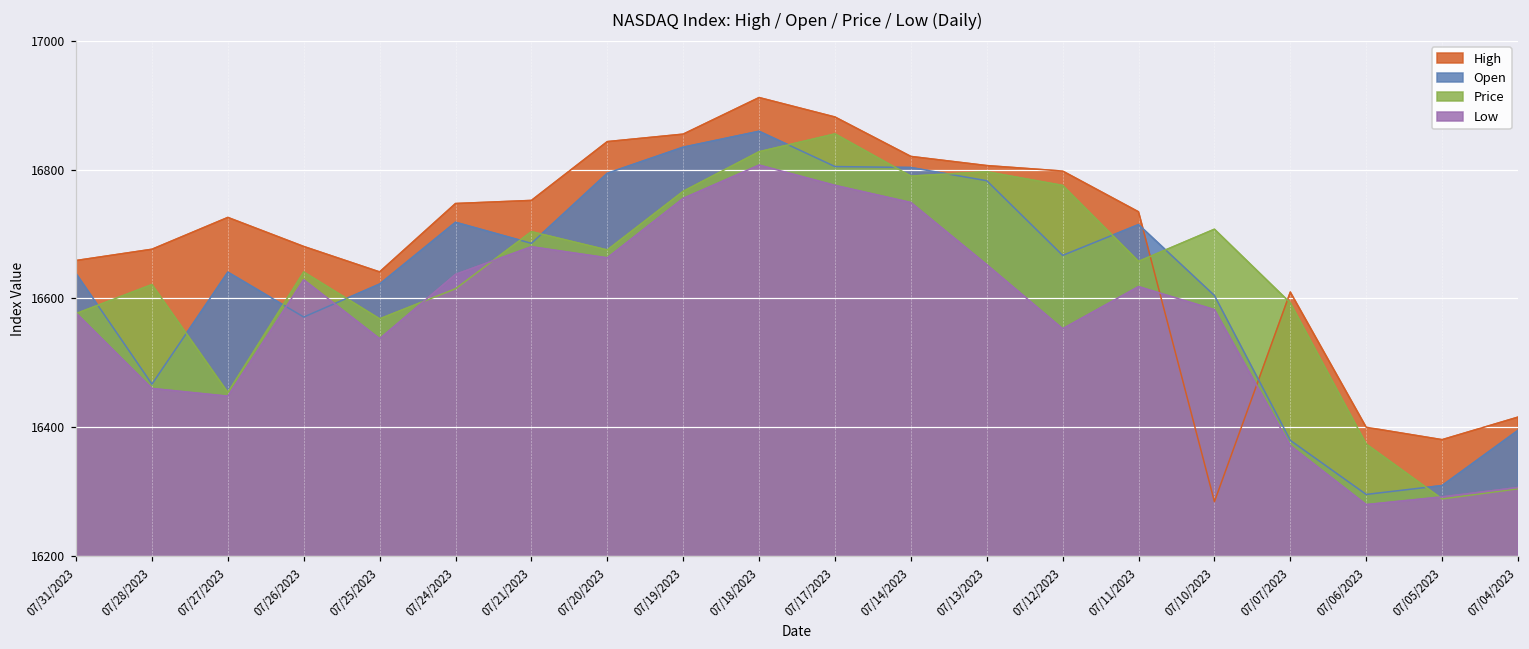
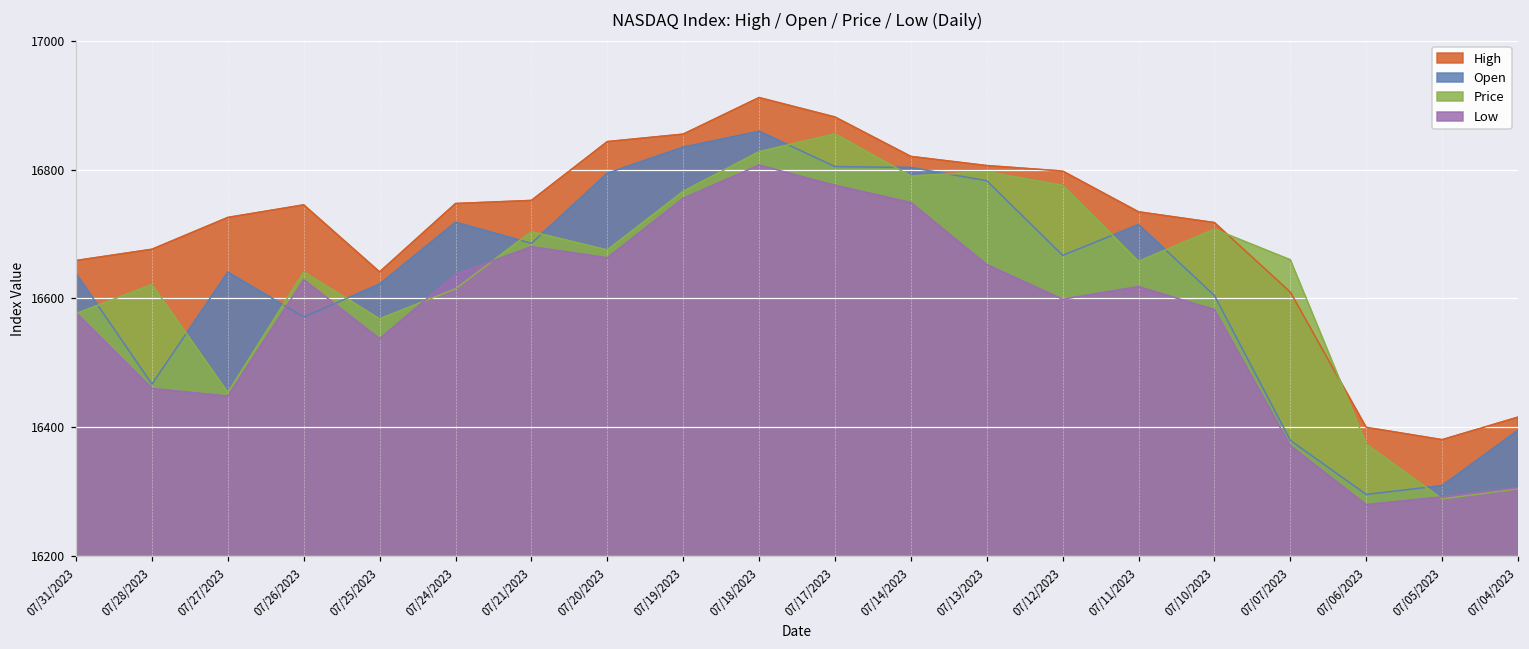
High, 07/26/2023: 16680 -> 16750
Low, 07/12/2023: 16550 -> 16600
High, 07/10/2023: 16280 -> 16720
Price, 07/07/2023: 16590 -> 16660
